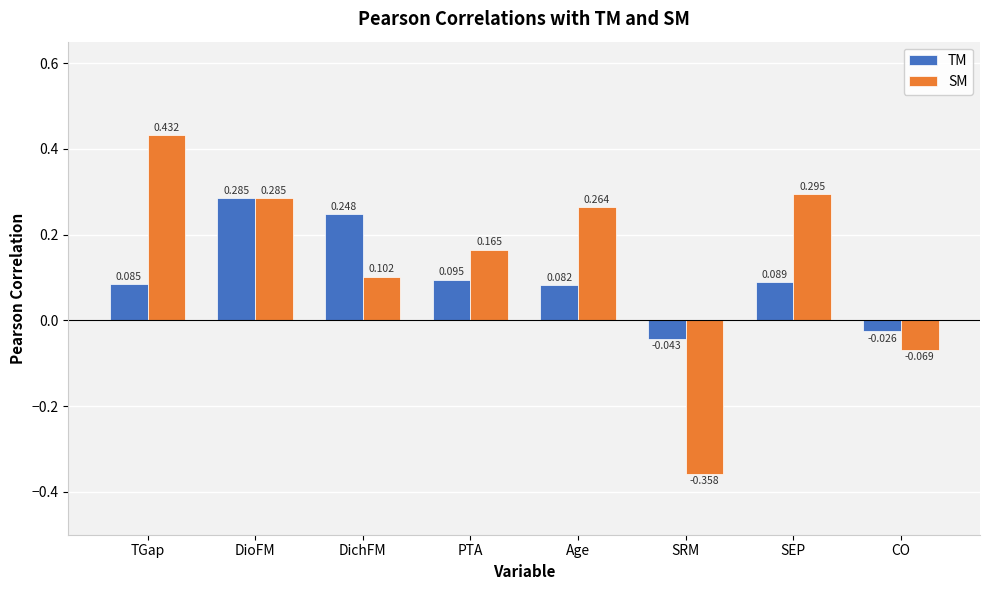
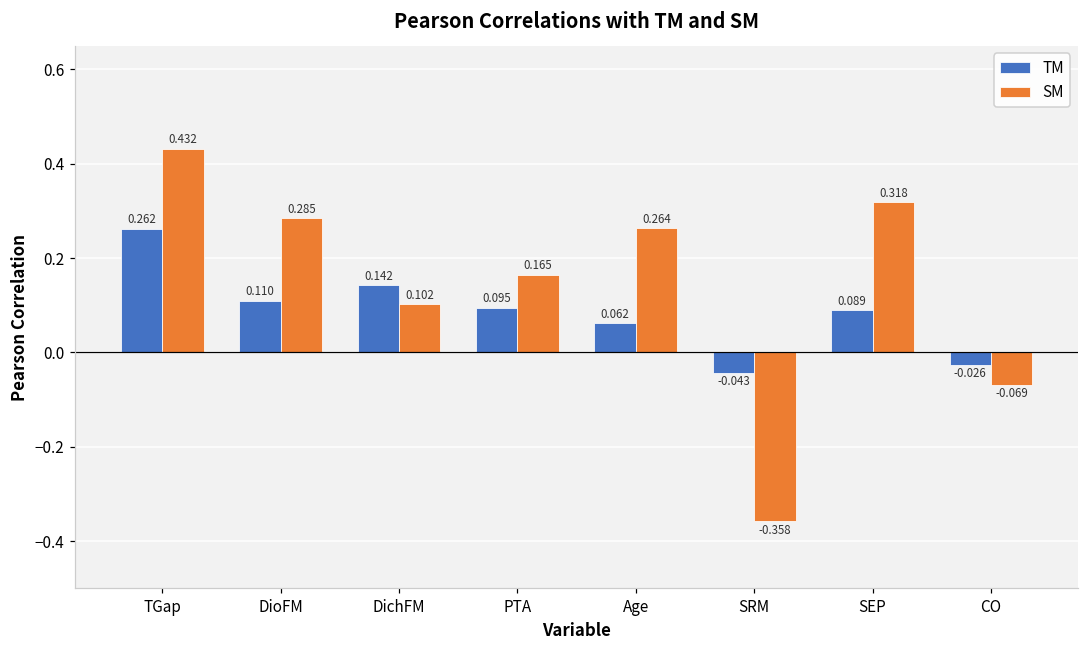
TM, TGap: 0.085 -> 0.262
TM, DioFM: 0.285 -> 0.110
TM, DichFM: 0.248 -> 0.142
TM, Age: 0.082 -> 0.062
SM, SEP: 0.295 -> 0.318
